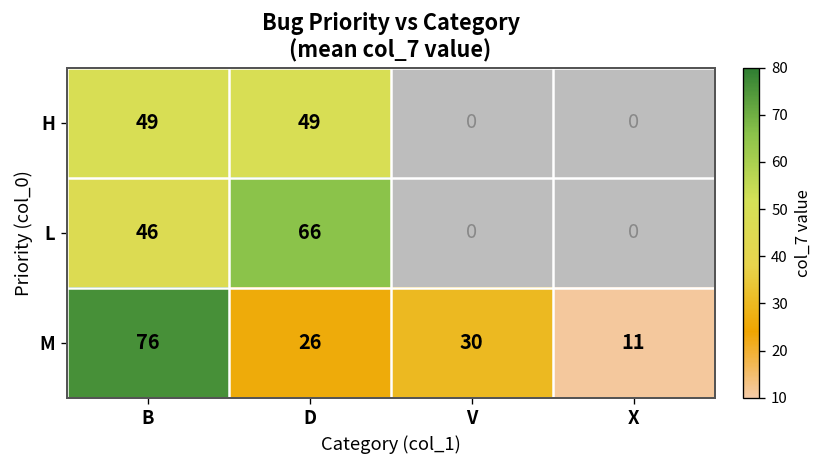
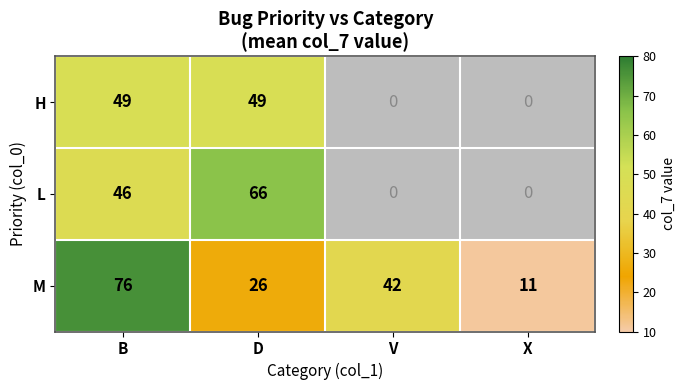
M, V: 30 -> 42
